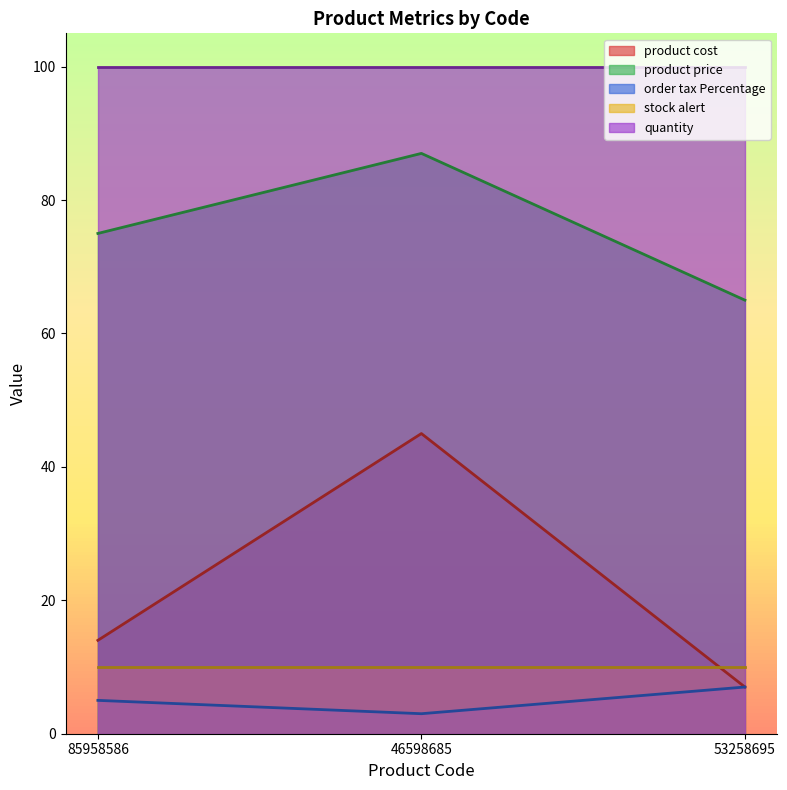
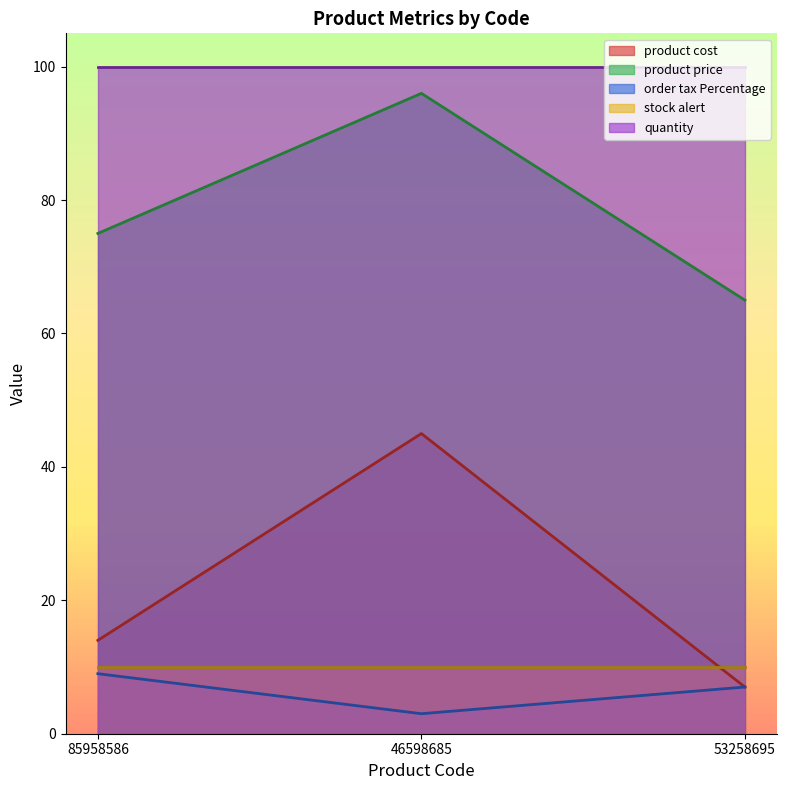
order tax Percentage, 85958586: 5 -> 9
product price, 46598685: 87 -> 96
